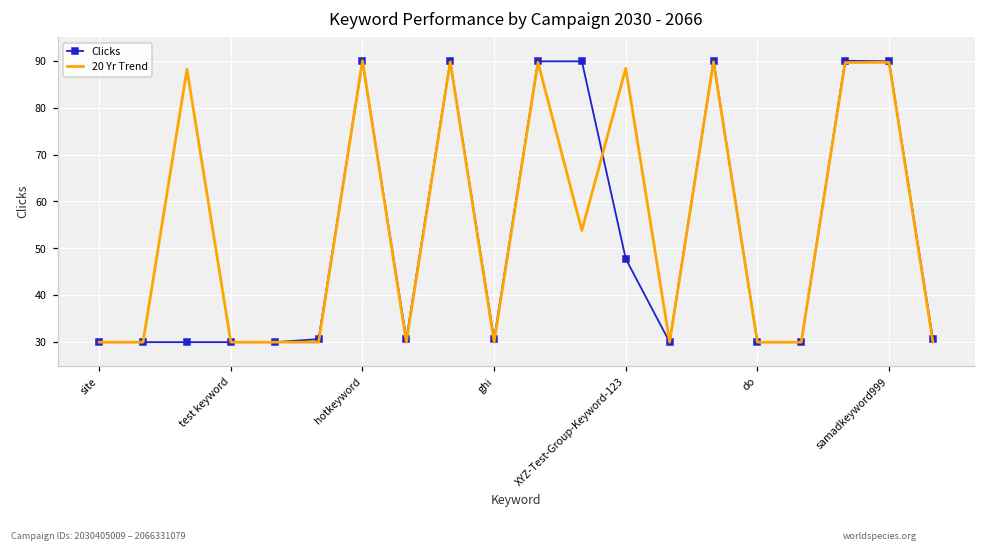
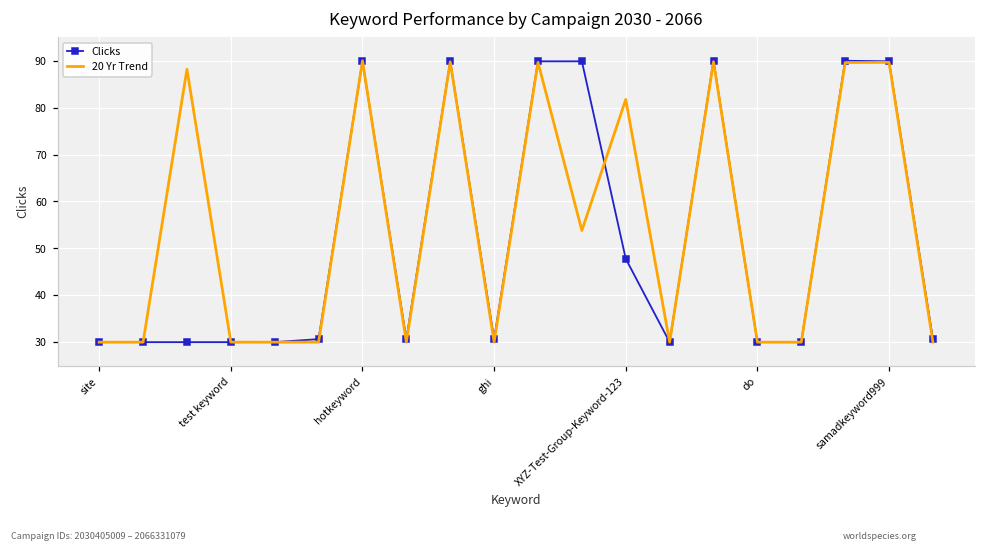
20 Yr Trend, XYZ-Test-Group-Keyword-123: 88 -> 82
